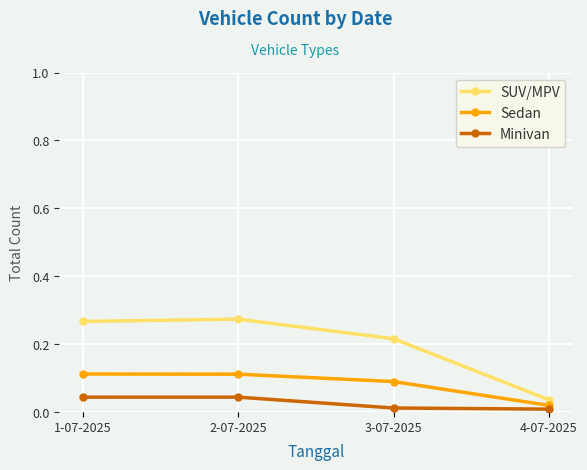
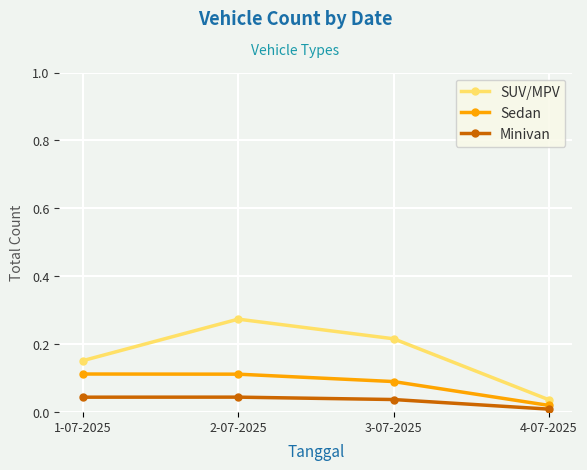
SUV/MPV, 1-07-2025: 0.27 -> 0.15
Minivan, 3-07-2025: 0.01 -> 0.04
